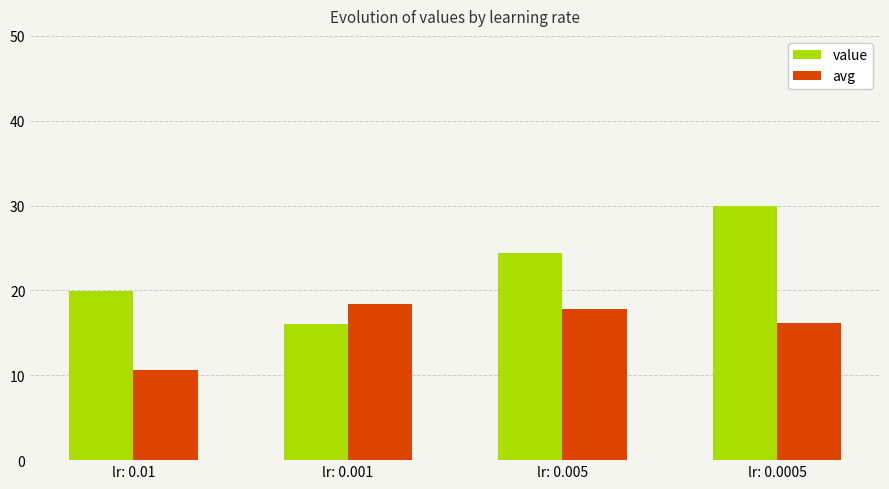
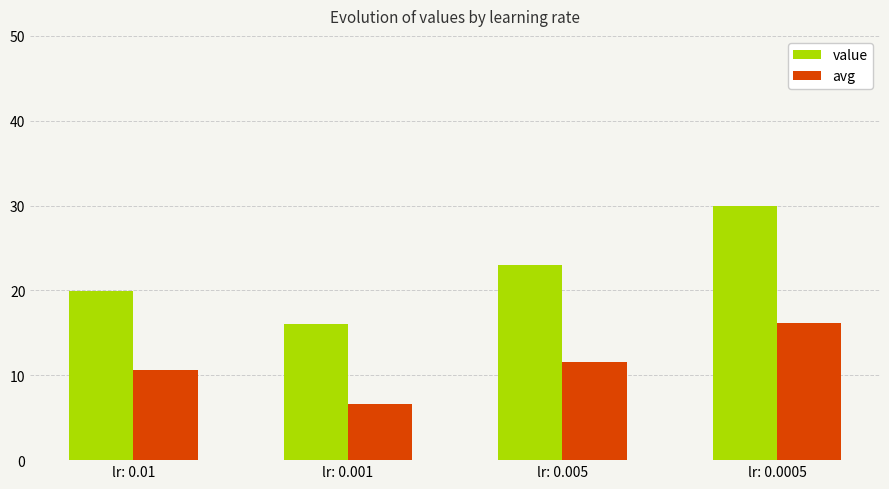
avg, lr: 0.001: 18 -> 7
value, lr: 0.005: 24 -> 23
avg, lr: 0.005: 18 -> 12
